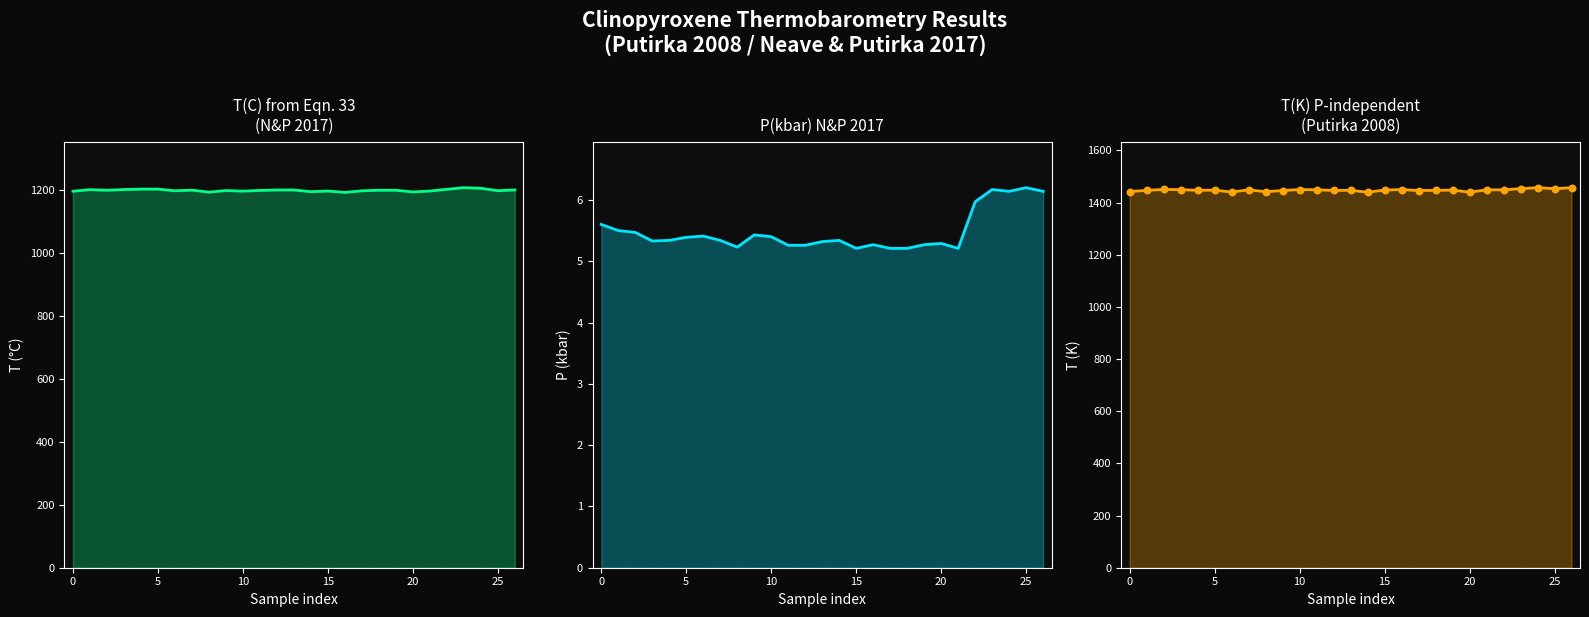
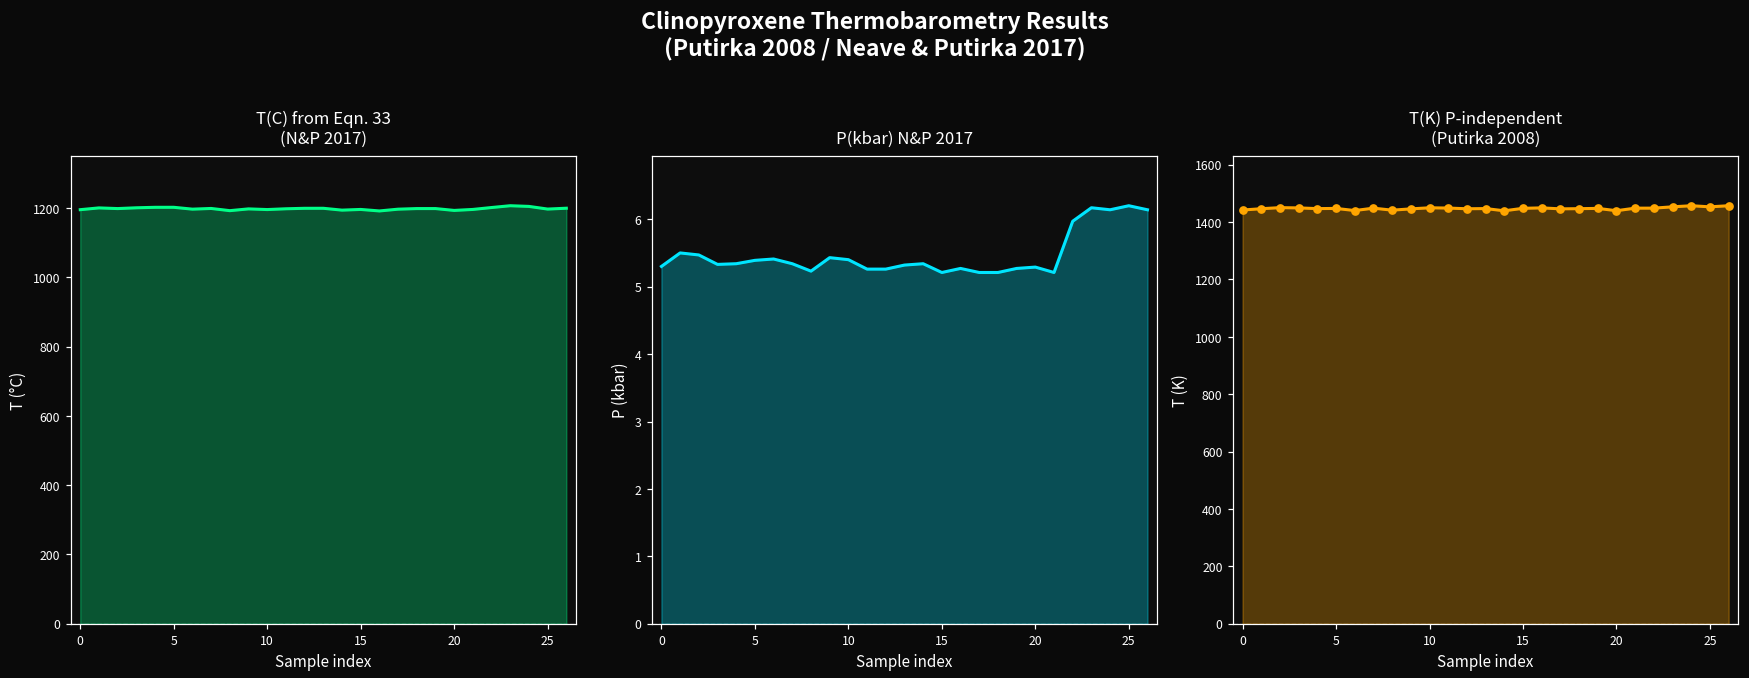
P(kbar) N&P 2017, 0: 5.6 -> 5.3
